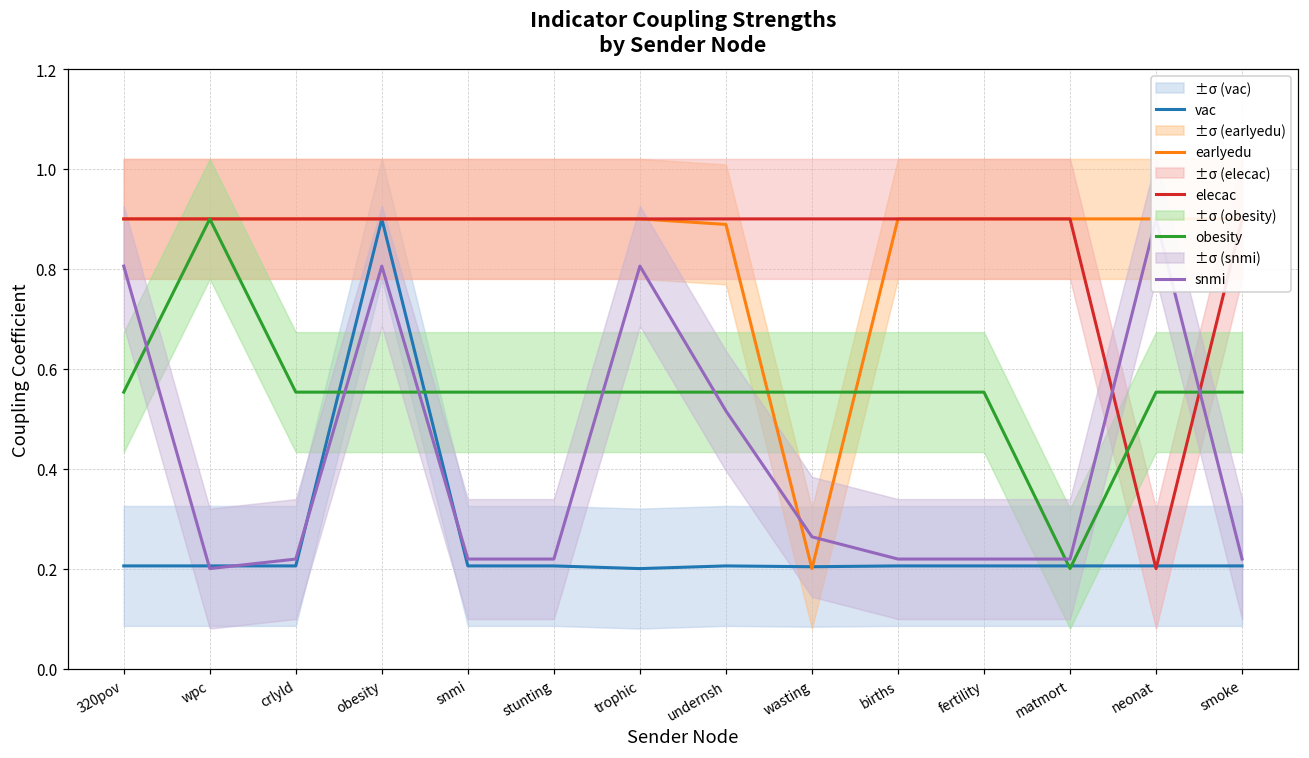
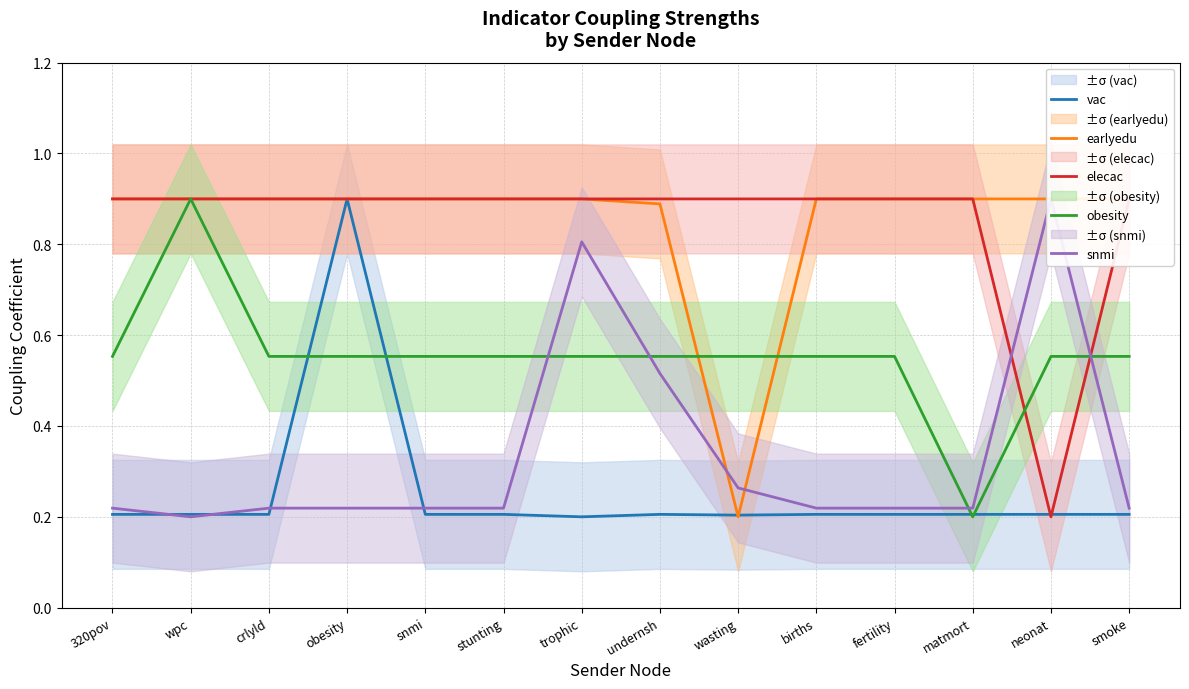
snmi, 320pov: 0.81 -> 0.22
snmi, obesity: 0.81 -> 0.22
